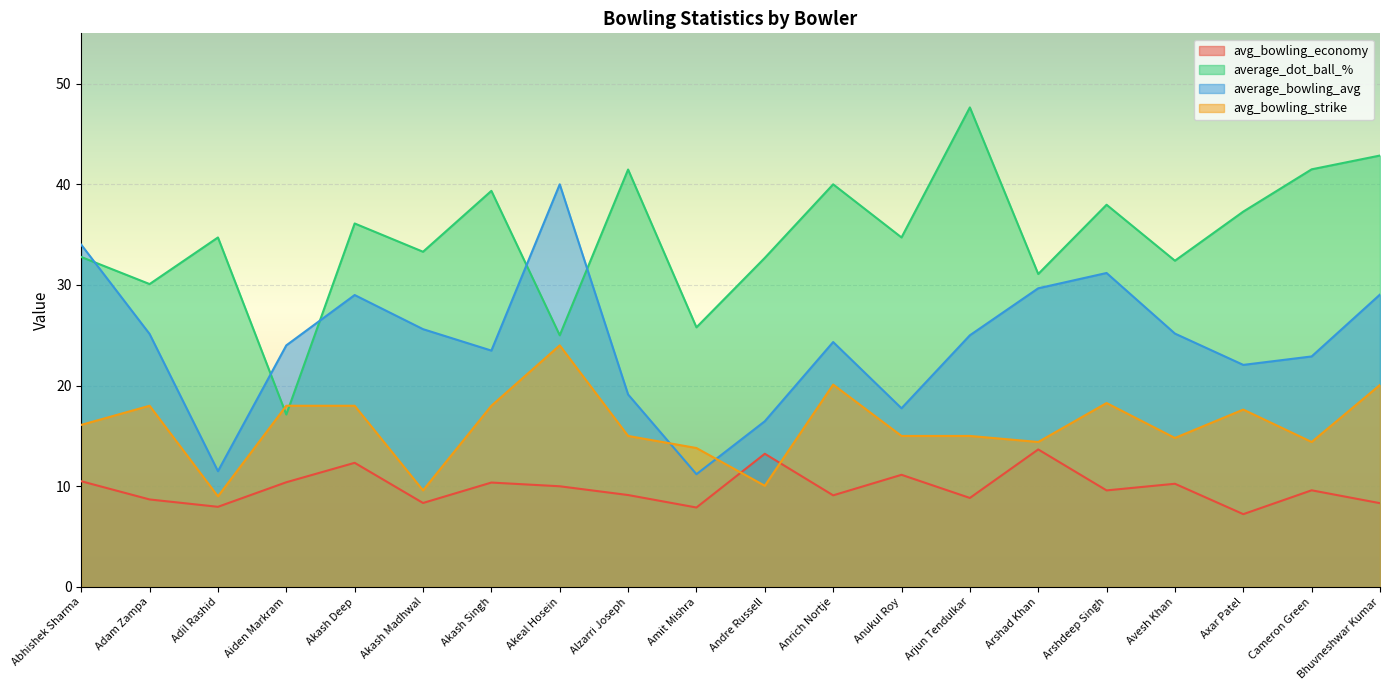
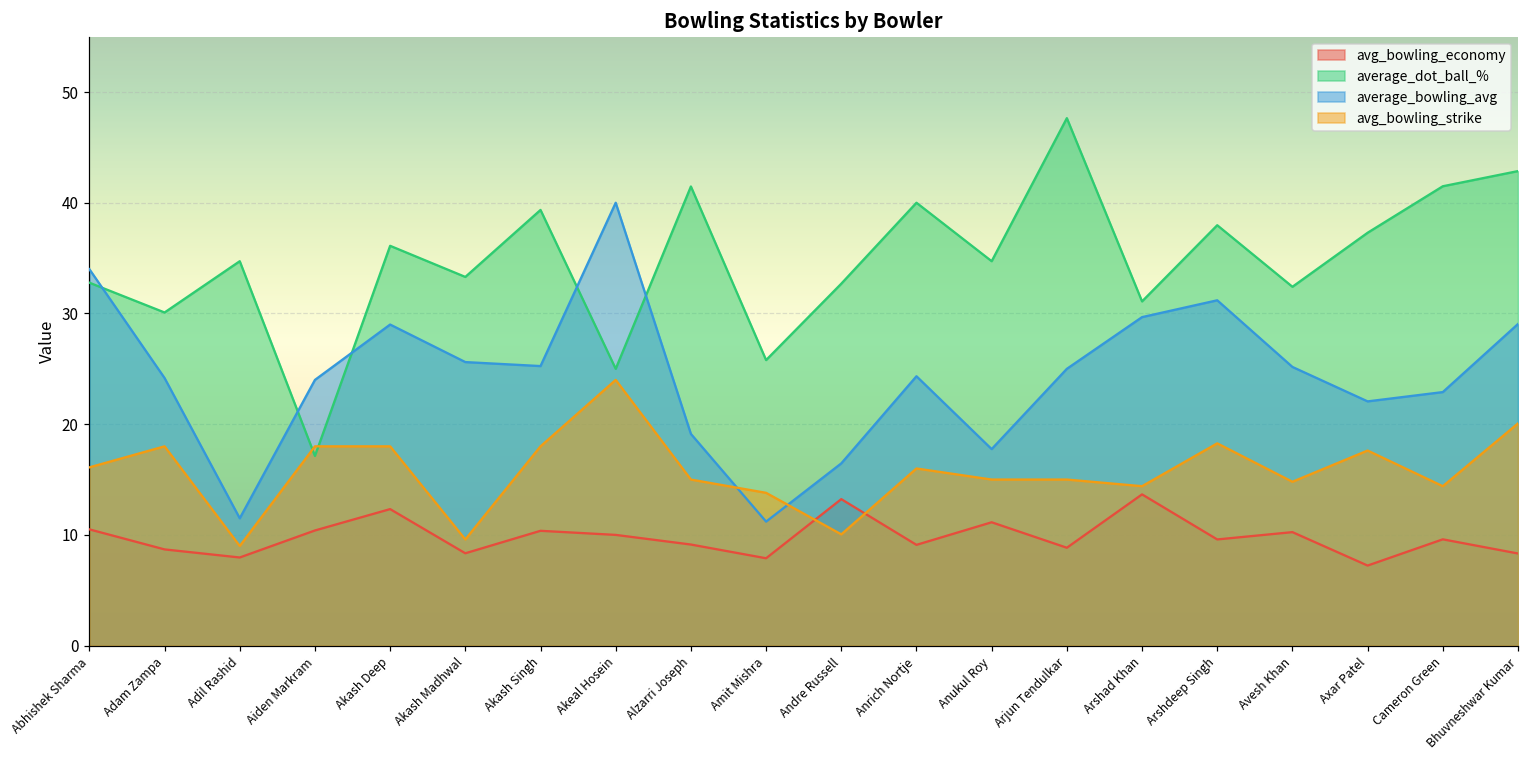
average_bowling_avg, Adam Zampa: 25.1 -> 24.2
average_bowling_avg, Akash Singh: 23.5 -> 25.3
avg_bowling_strike, Anrich Nortje: 20.1 -> 16.0
